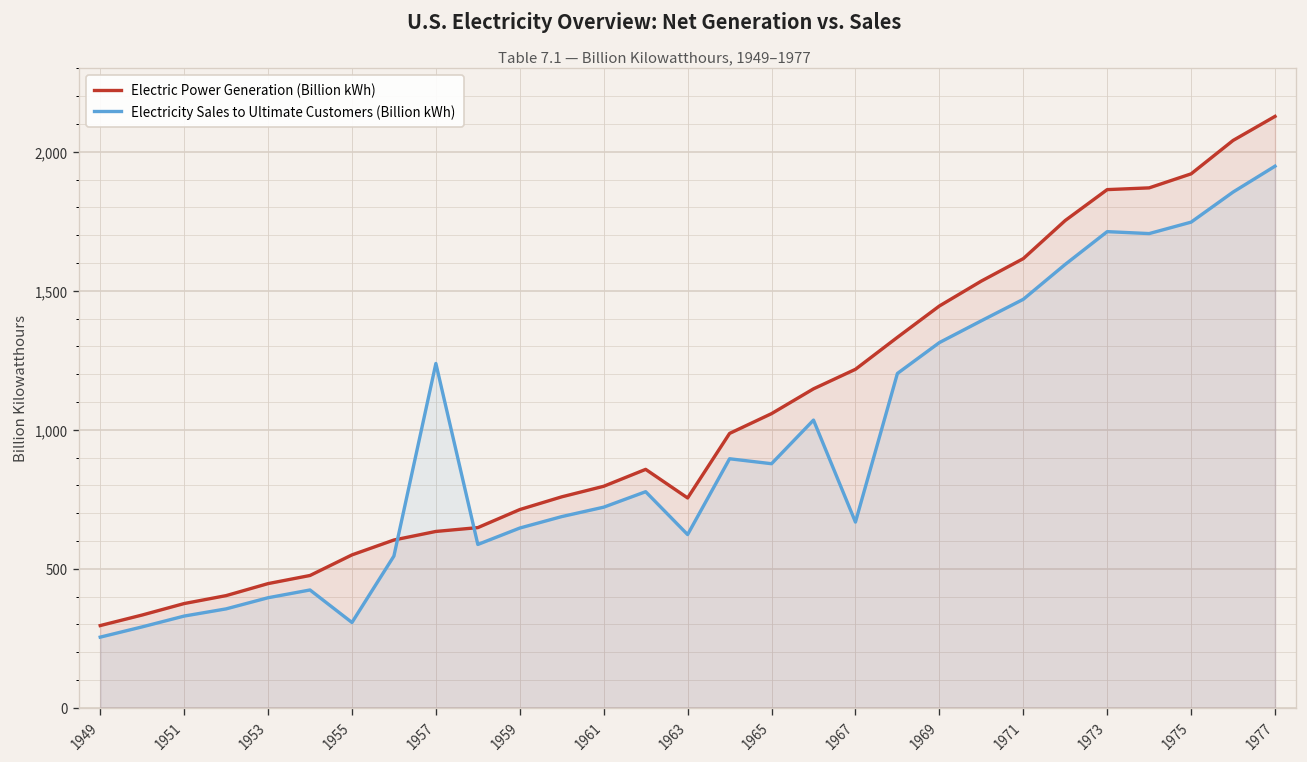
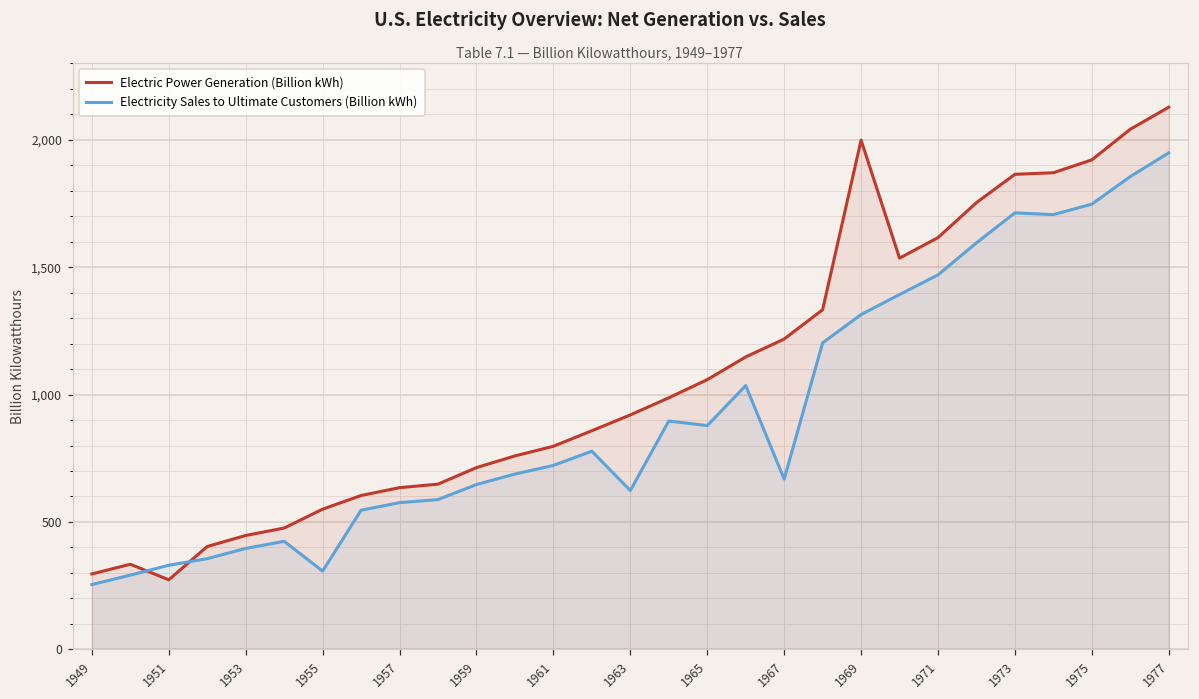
Electric Power Generation (Billion kWh), 1951: 380 -> 270
Electricity Sales to Ultimate Customers (Billion kWh), 1957: 1,240 -> 580
Electric Power Generation (Billion kWh), 1963: 760 -> 920
Electric Power Generation (Billion kWh), 1969: 1,450 -> 2,000
